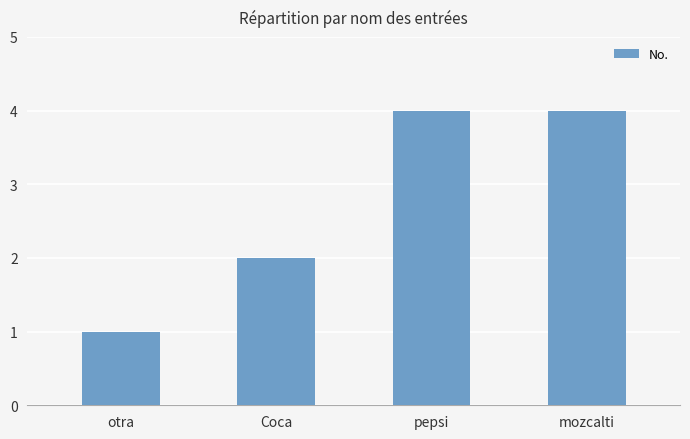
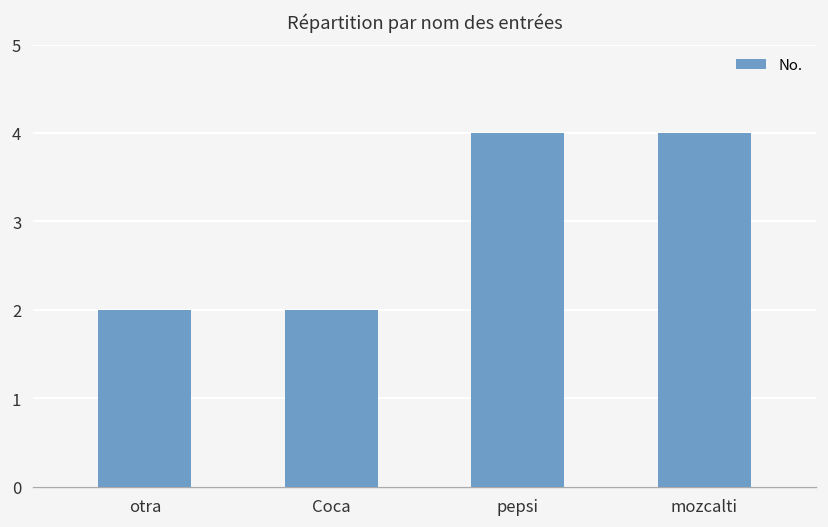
otra: 1 -> 2
